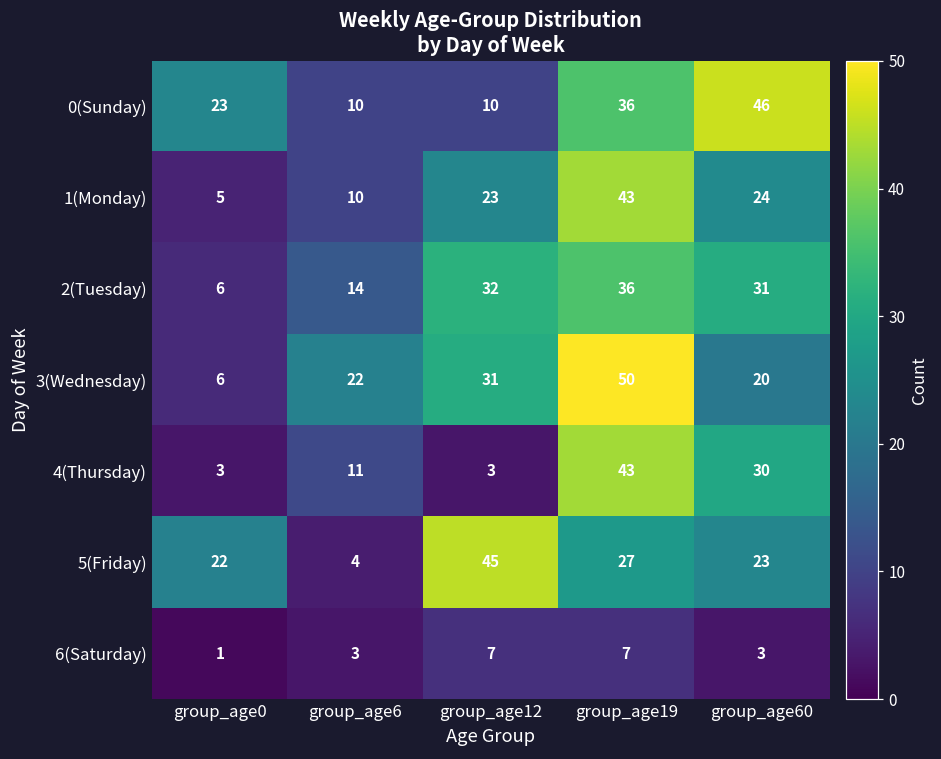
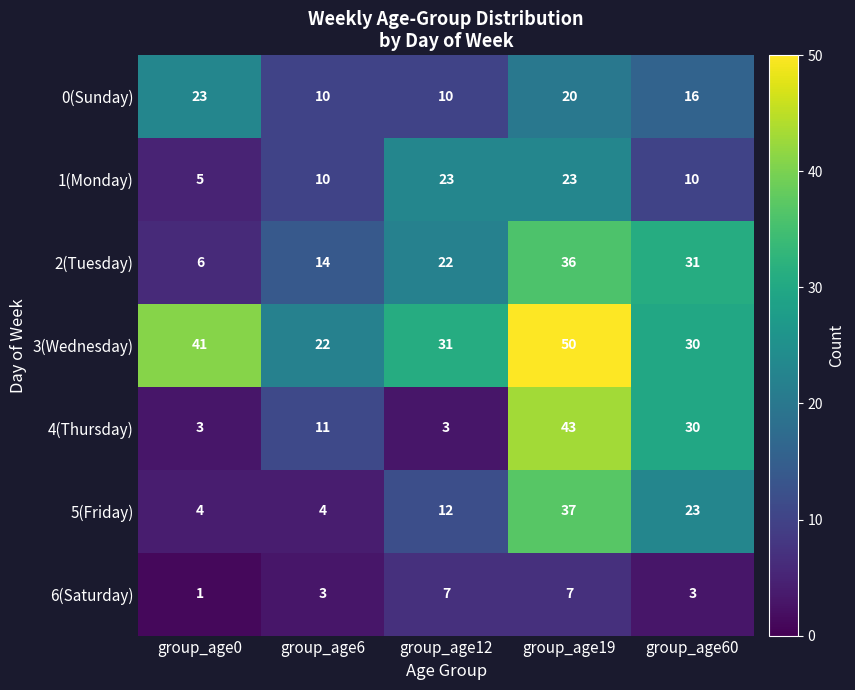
0(Sunday), group_age19: 36 -> 20
0(Sunday), group_age60: 46 -> 16
1(Monday), group_age19: 43 -> 23
1(Monday), group_age60: 24 -> 10
2(Tuesday), group_age12: 32 -> 22
3(Wednesday), group_age0: 6 -> 41
3(Wednesday), group_age60: 20 -> 30
5(Friday), group_age0: 22 -> 4
5(Friday), group_age12: 45 -> 12
5(Friday), group_age19: 27 -> 37
